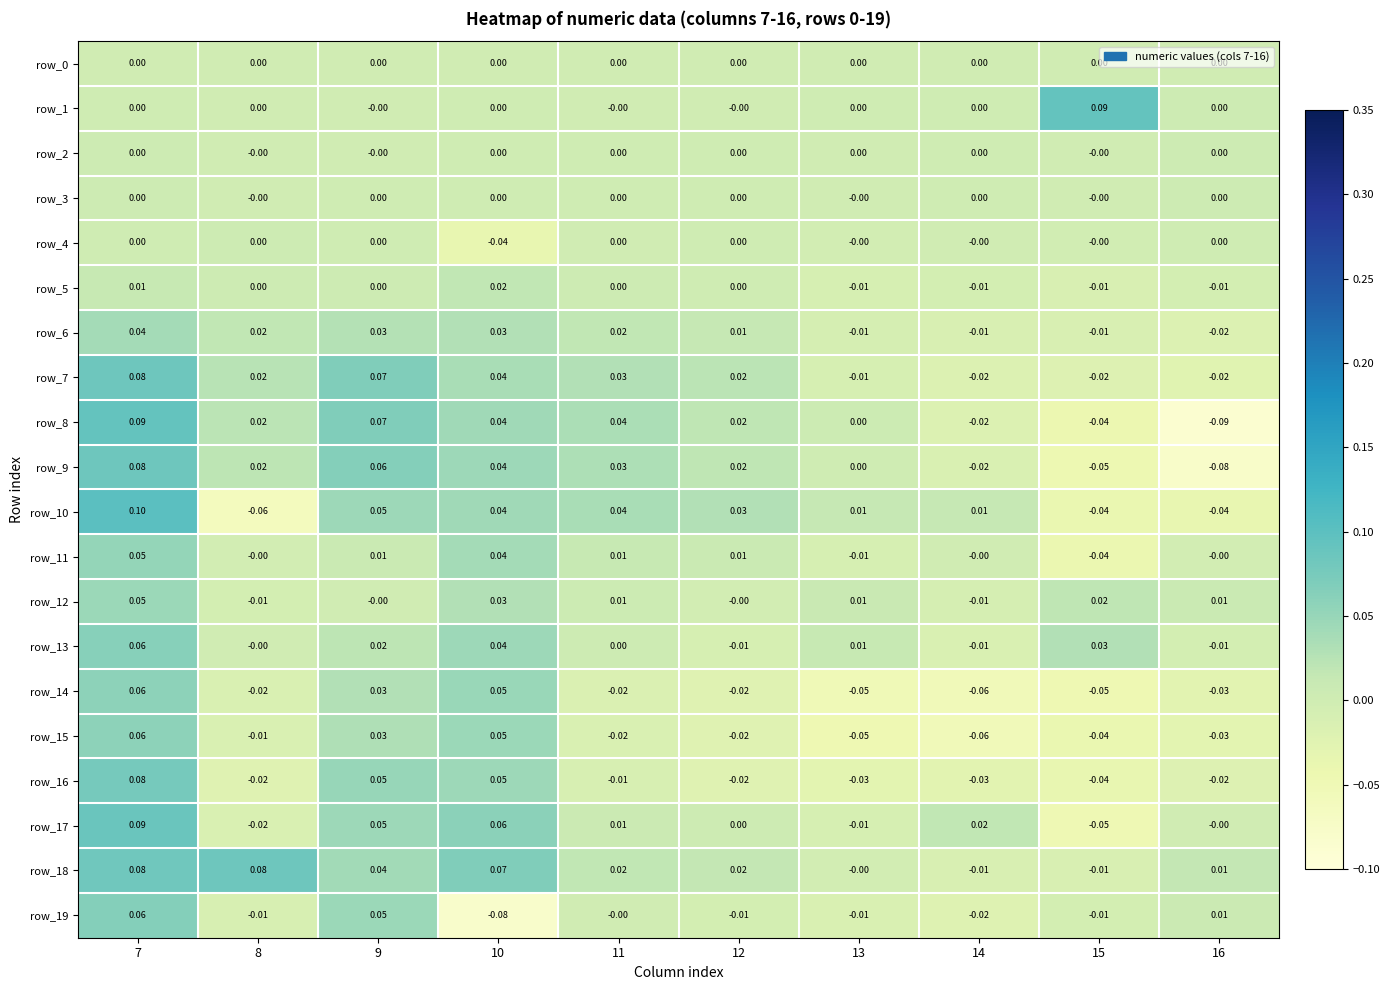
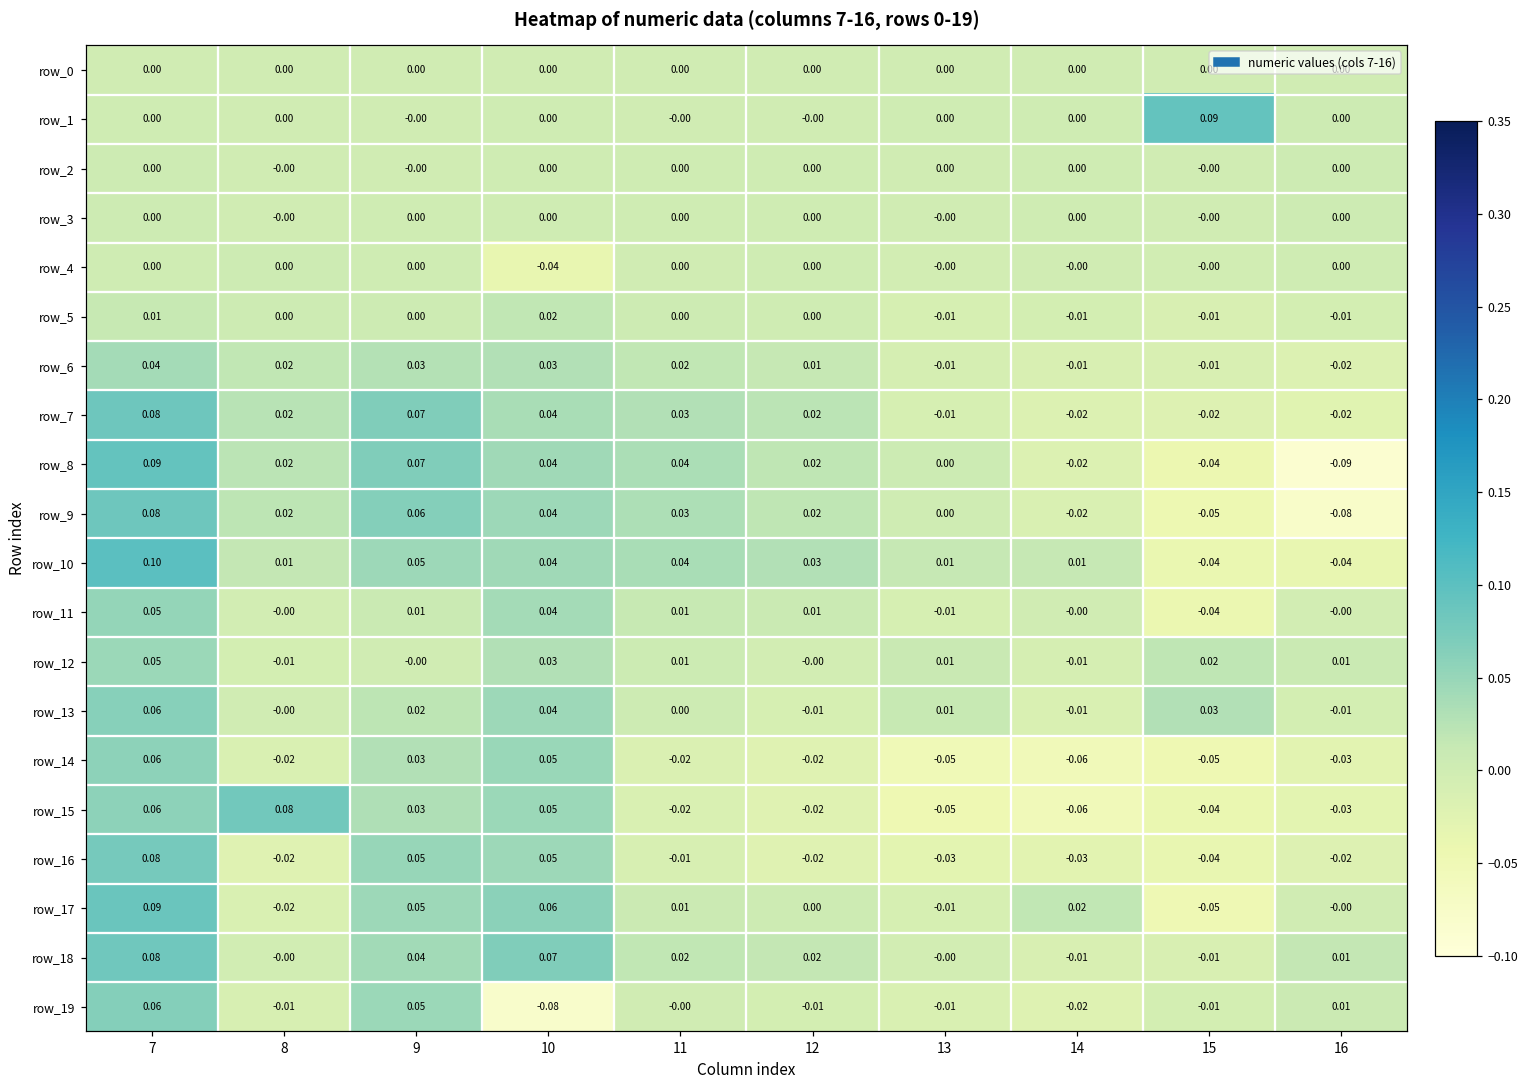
row_10, 8: -0.06 -> 0.01
row_15, 8: -0.01 -> 0.08
row_18, 8: 0.08 -> -0.00
